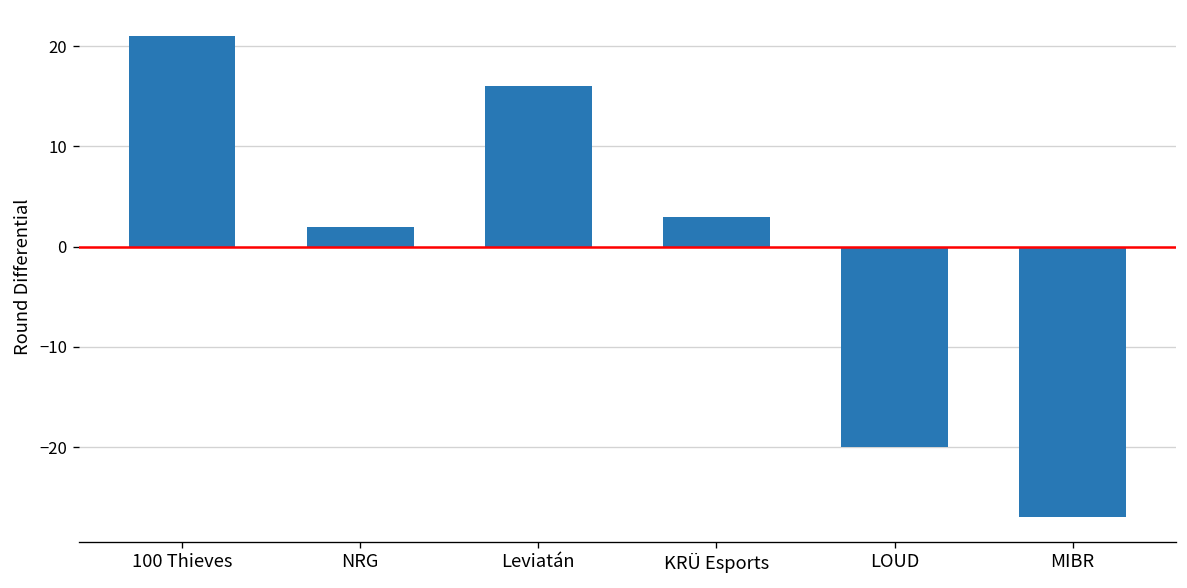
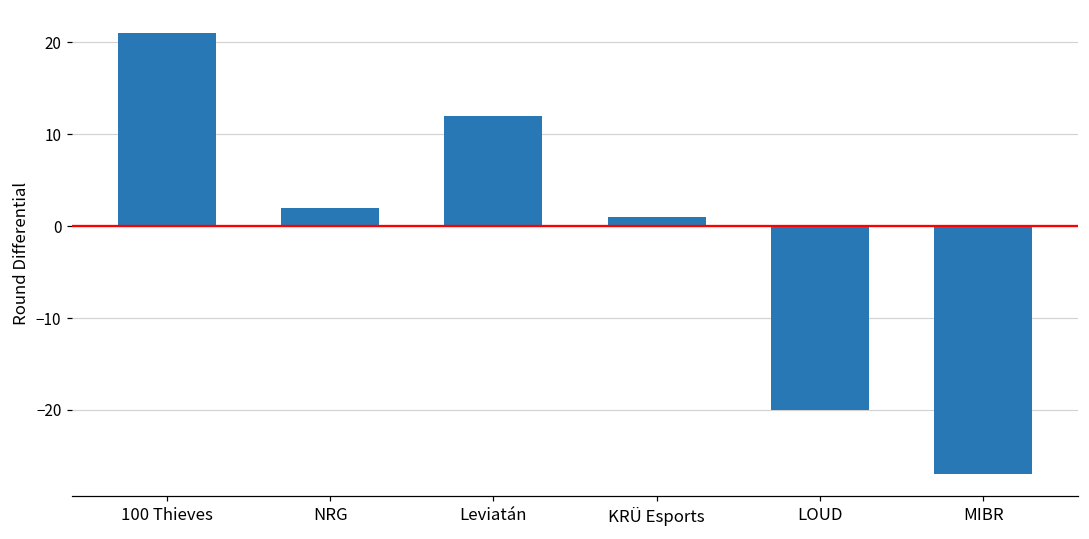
Leviatán: 16 -> 12
KRÜ Esports: 3 -> 1
